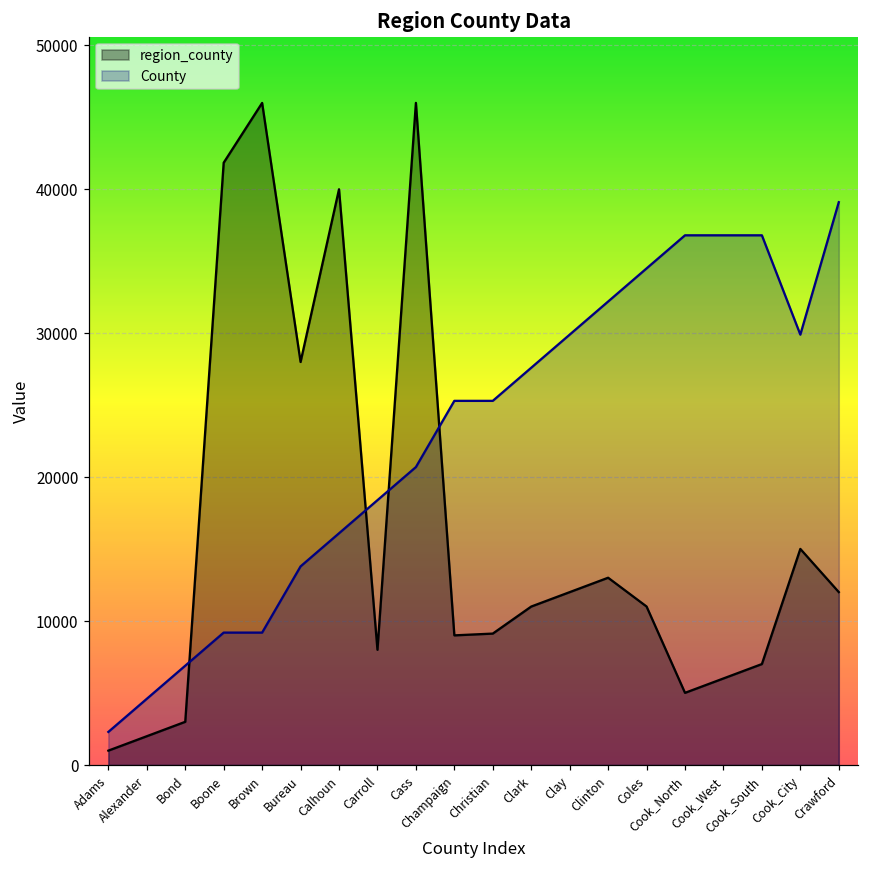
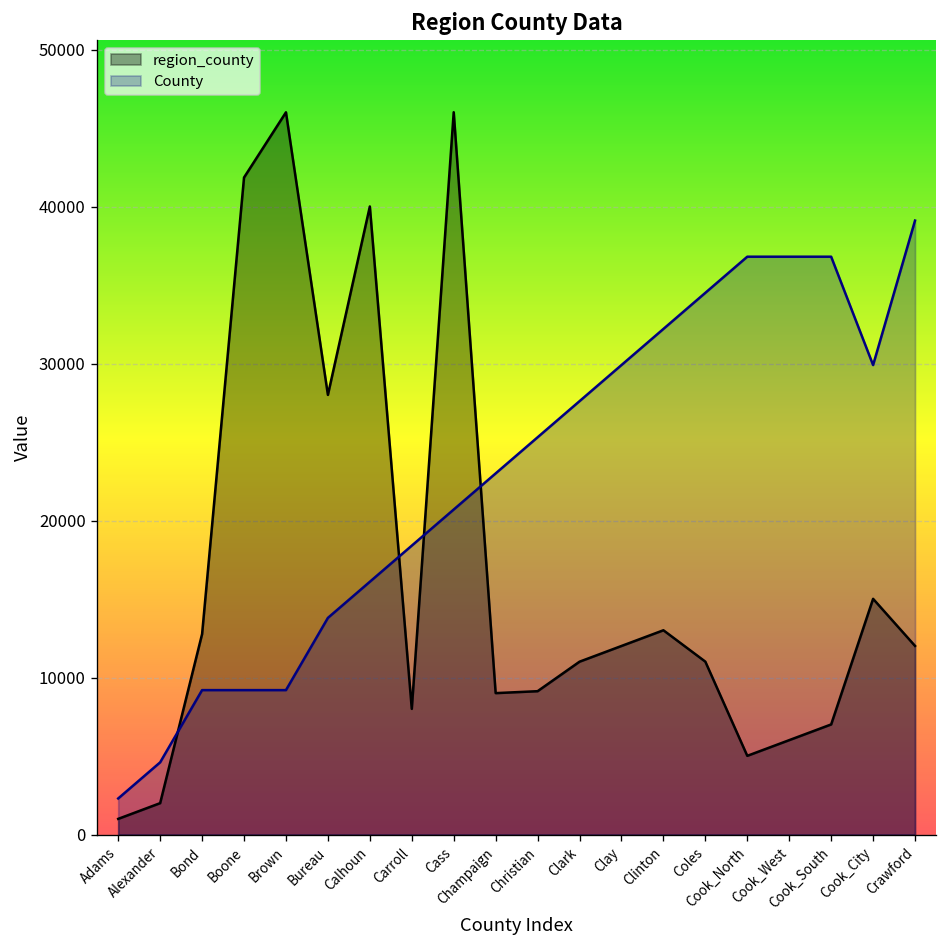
region_county, Bond: 3000 -> 12800
County, Bond: 6900 -> 9200
County, Champaign: 25300 -> 23000
